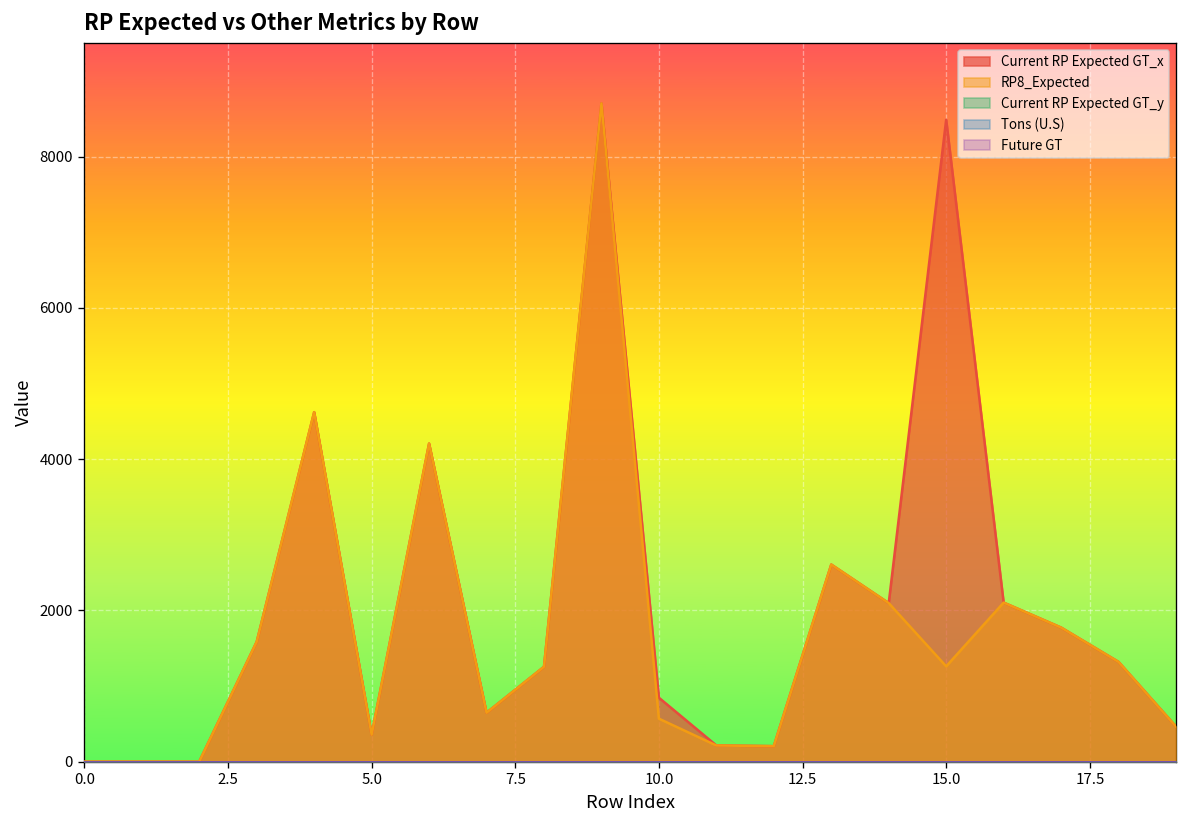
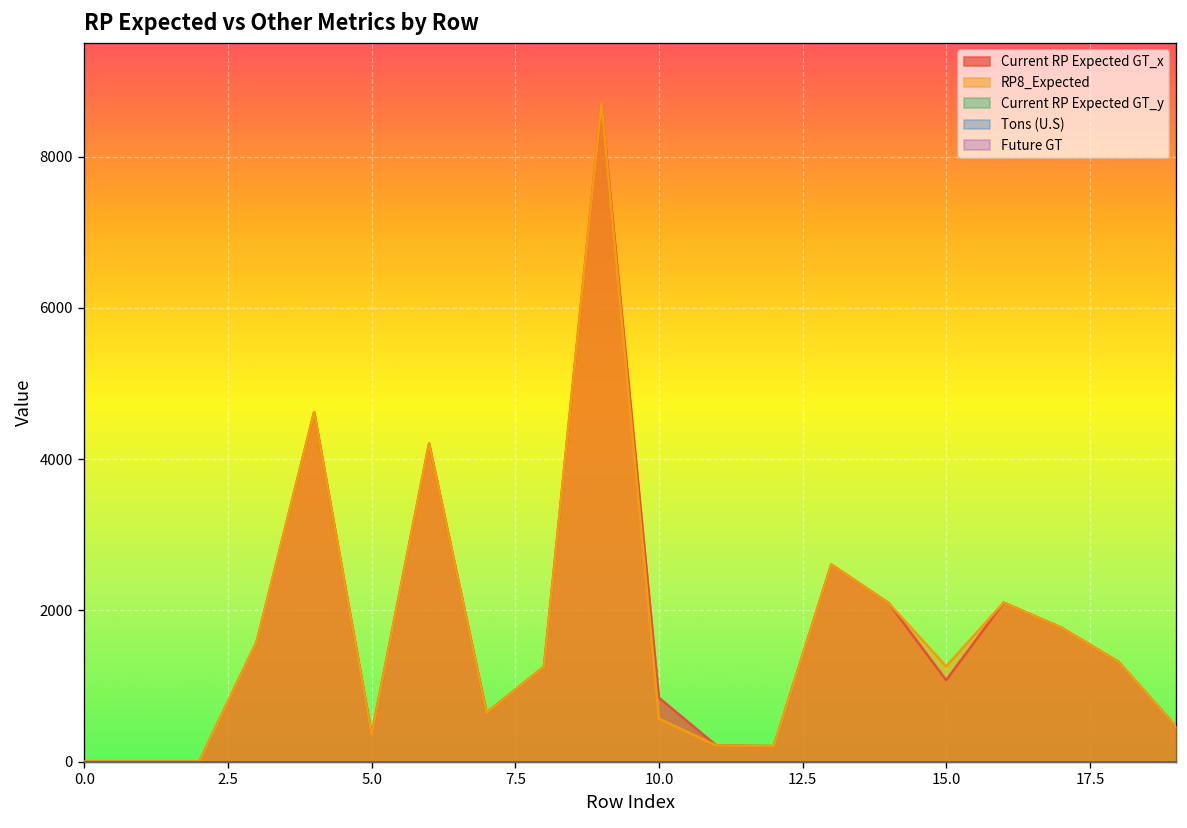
Current RP Expected GT_x, 15.0: 8500 -> 1100
